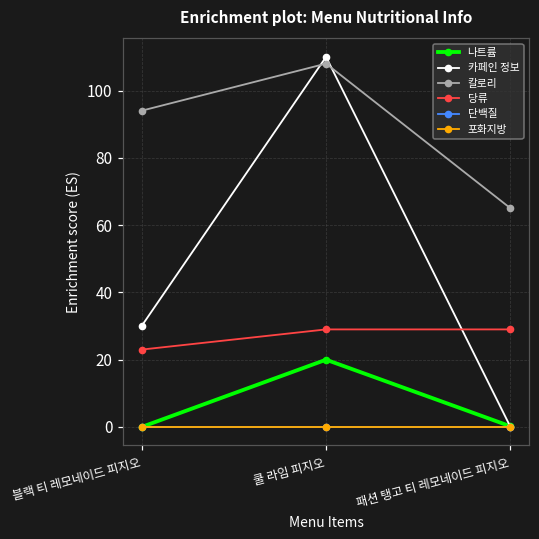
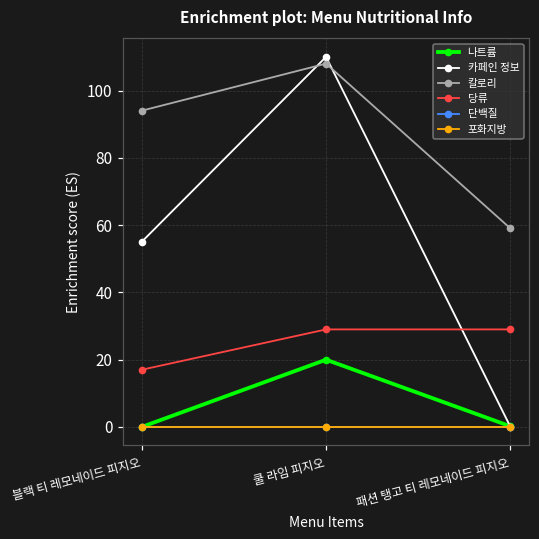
카페인 정보, 블랙 티 레모네이드 피지오: 30 -> 55
당류, 블랙 티 레모네이드 피지오: 23 -> 17
칼로리, 패션 탱고 티 레모네이드 피지오: 65 -> 59
